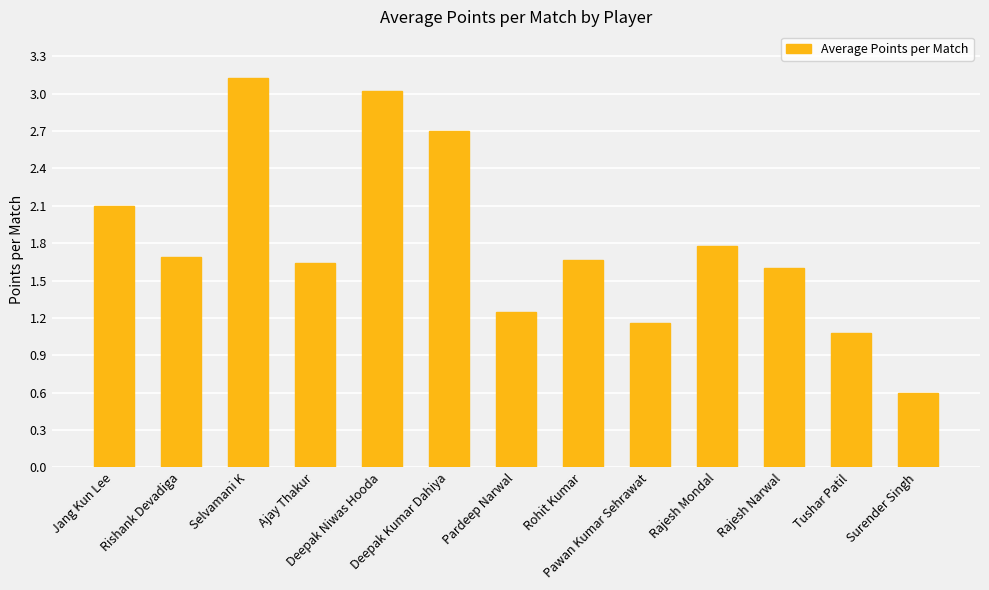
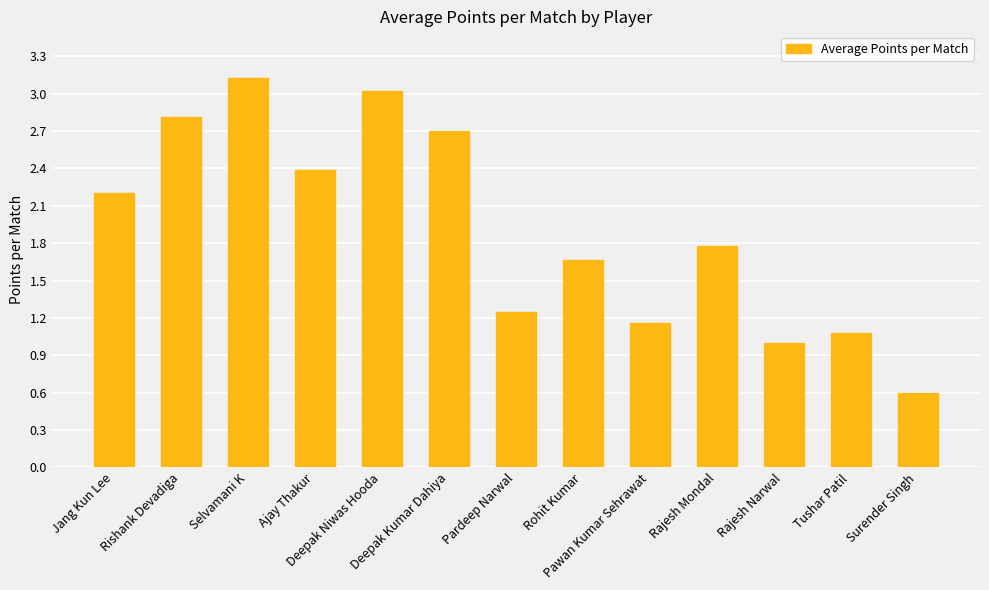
Jang Kun Lee: 2.1 -> 2.2
Rishank Devadiga: 1.69 -> 2.82
Ajay Thakur: 1.64 -> 2.39
Rajesh Narwal: 1.6 -> 1.0
